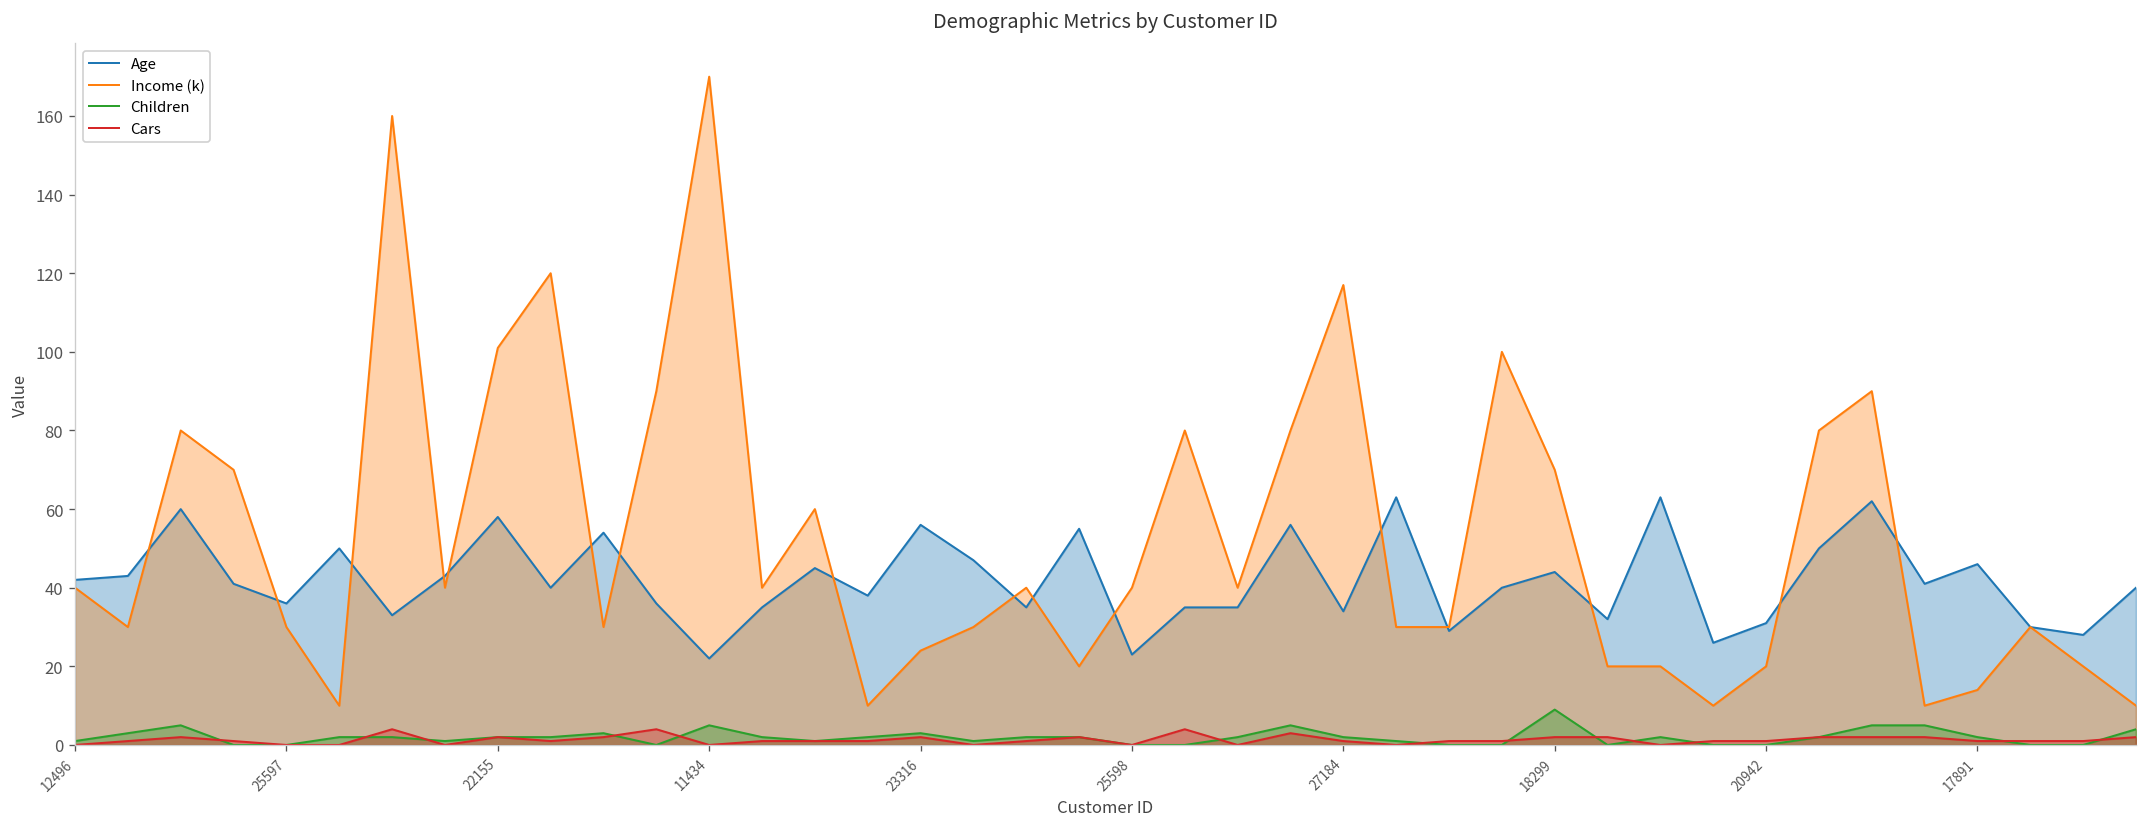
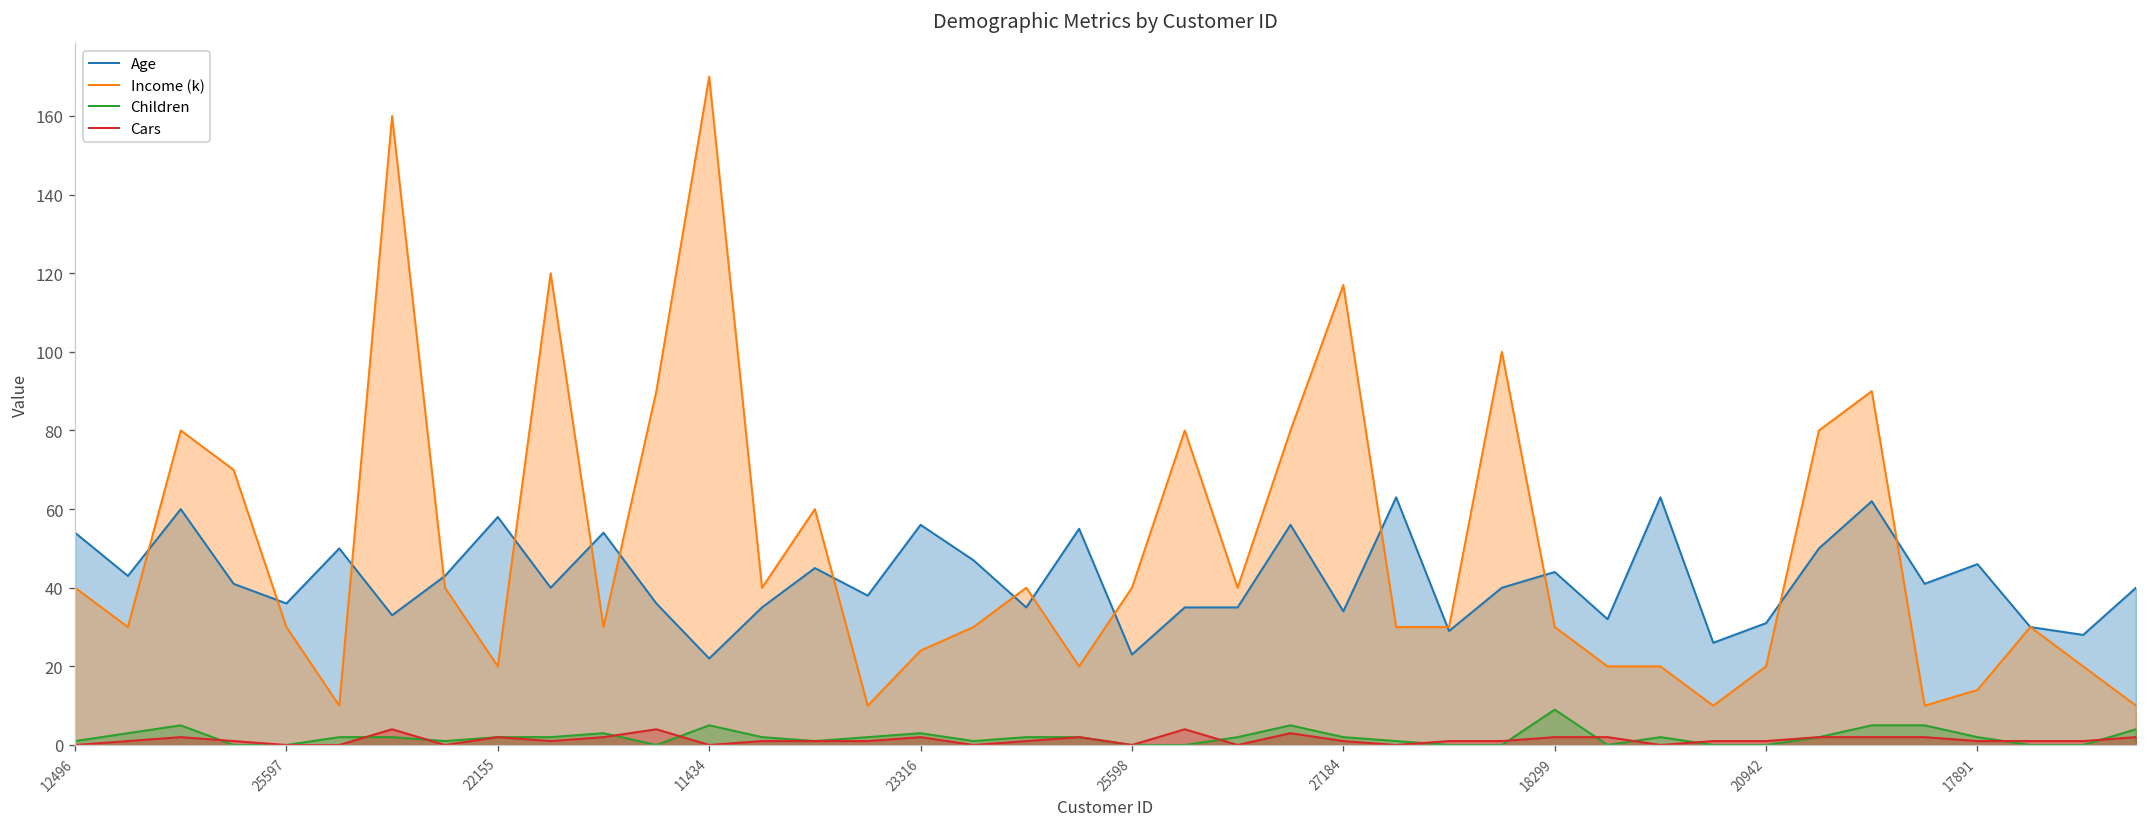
Age, 12496: 42 -> 54
Income (k), 22155: 101 -> 20
Income (k), 18299: 70 -> 30
